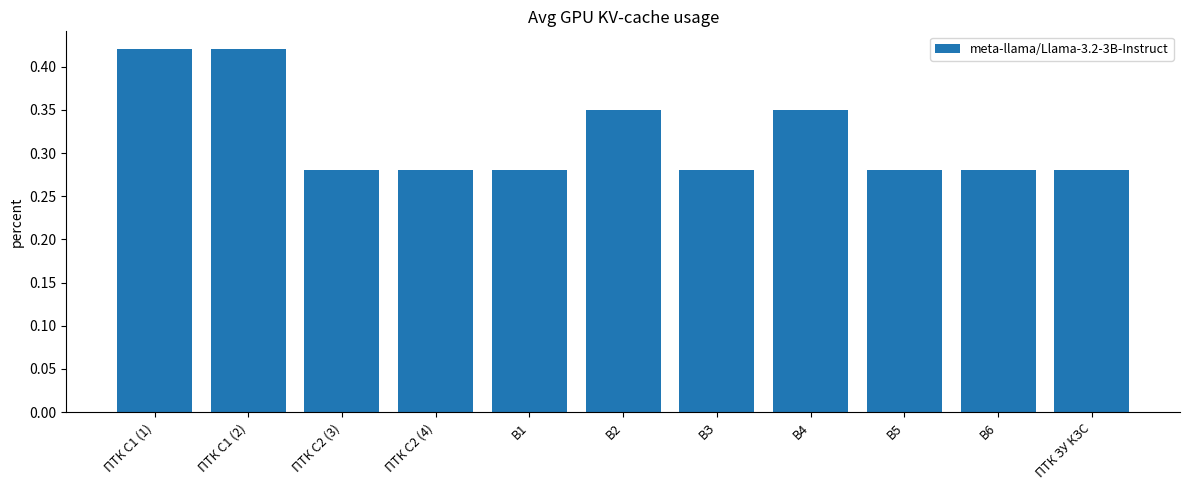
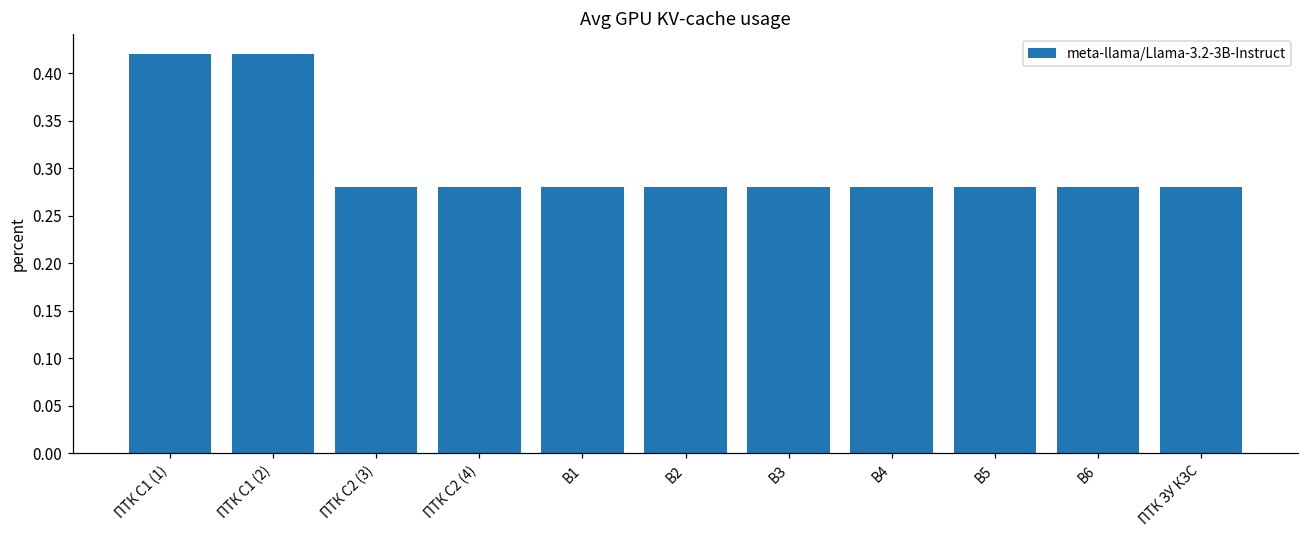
В2: 0.35 -> 0.28
В4: 0.35 -> 0.28
